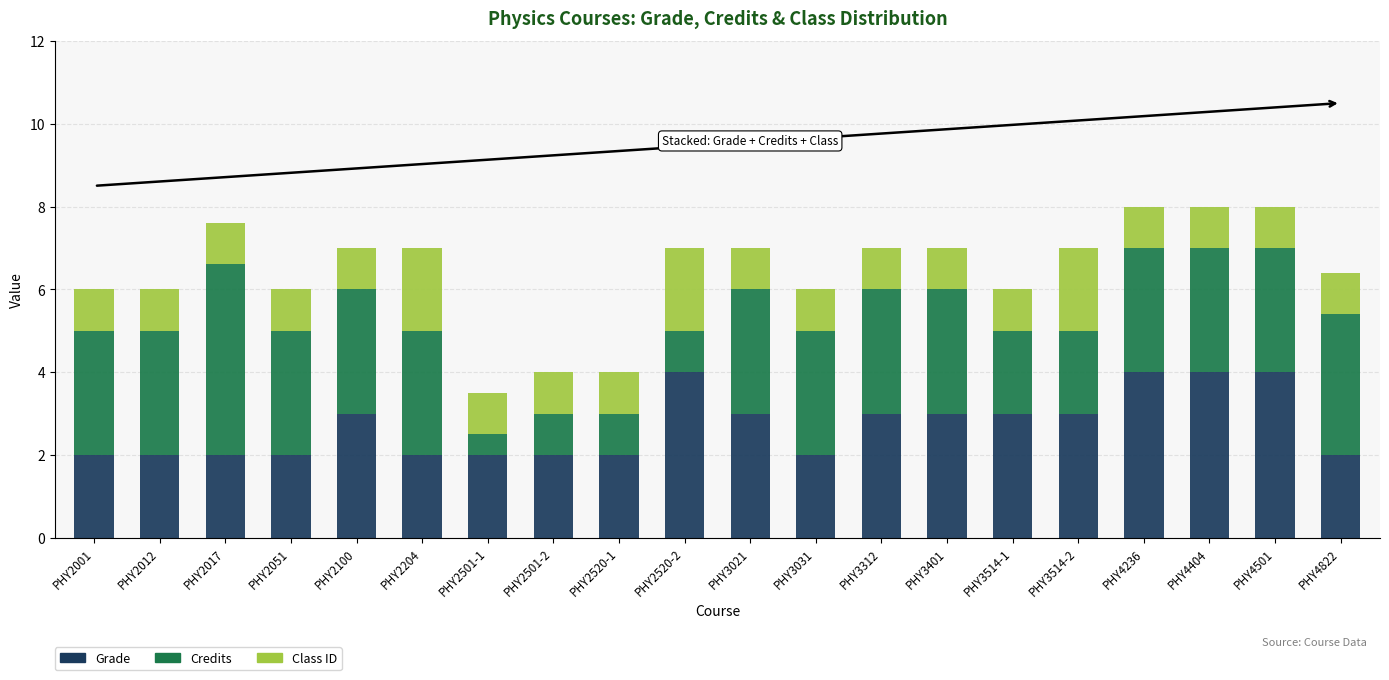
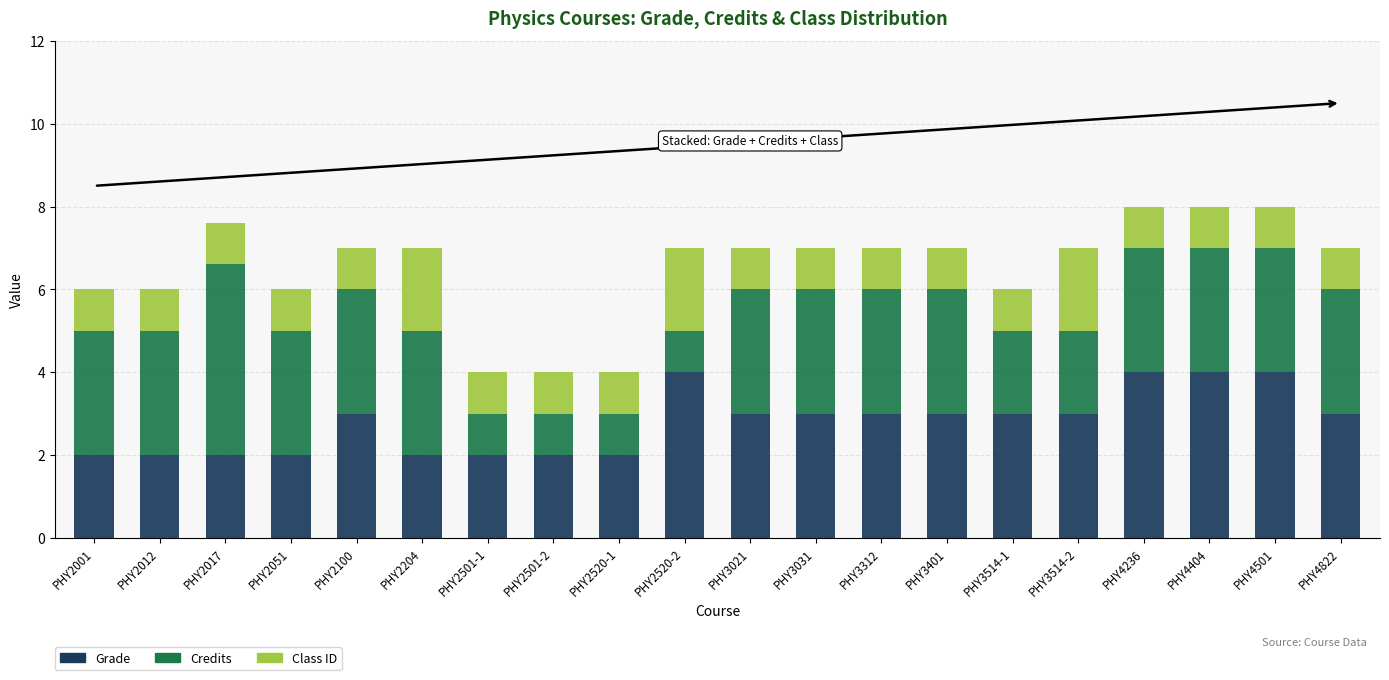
Credits, PHY2501-1: 0.5 -> 1.0
Grade, PHY3031: 2 -> 3
Grade, PHY4822: 2 -> 3
Credits, PHY4822: 3.4 -> 3.0
